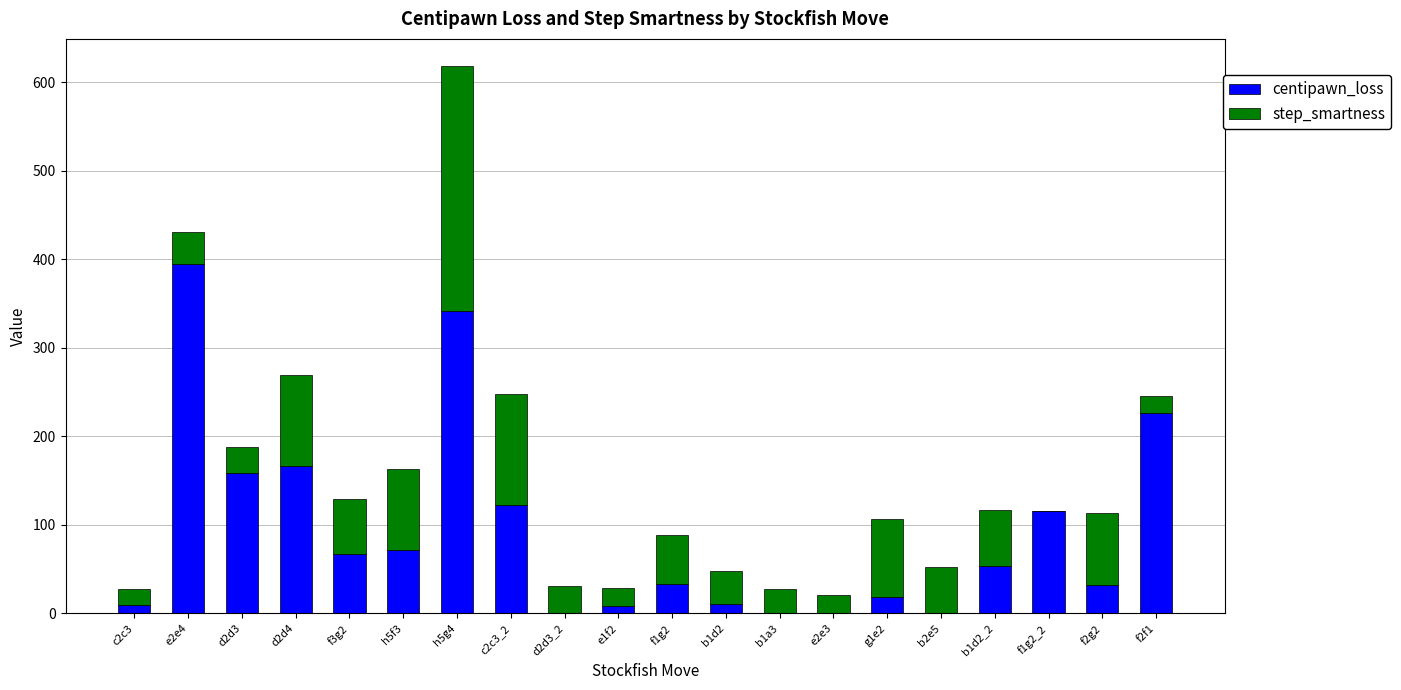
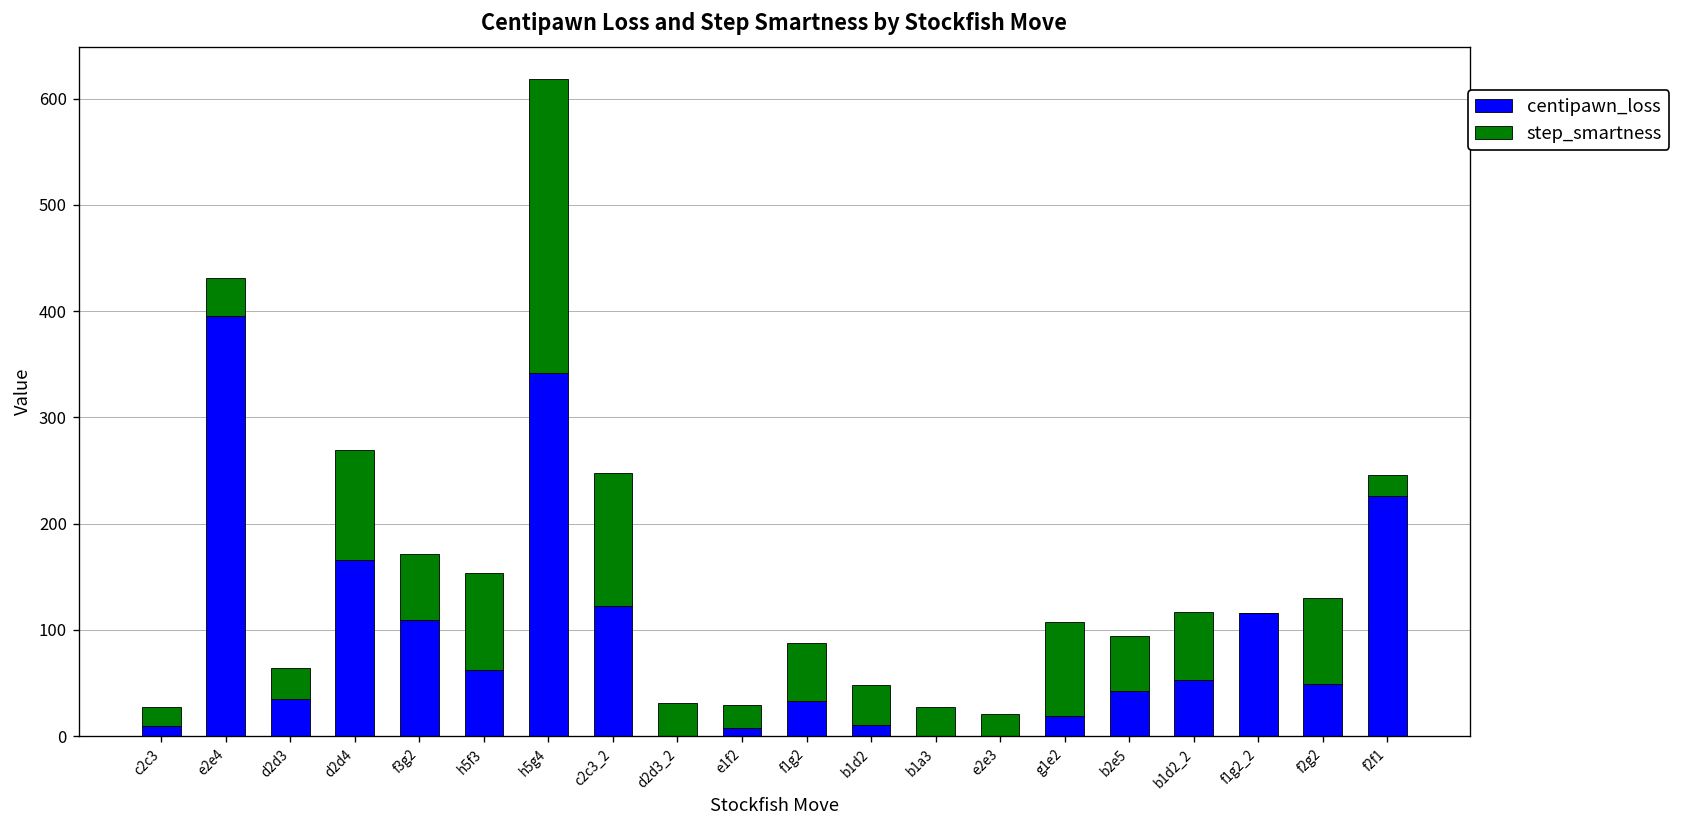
centipawn_loss, d2d3: 160 -> 40
centipawn_loss, f3g2: 70 -> 110
centipawn_loss, h5f3: 70 -> 60
centipawn_loss, b2e5: 0 -> 40
centipawn_loss, f2g2: 30 -> 50
